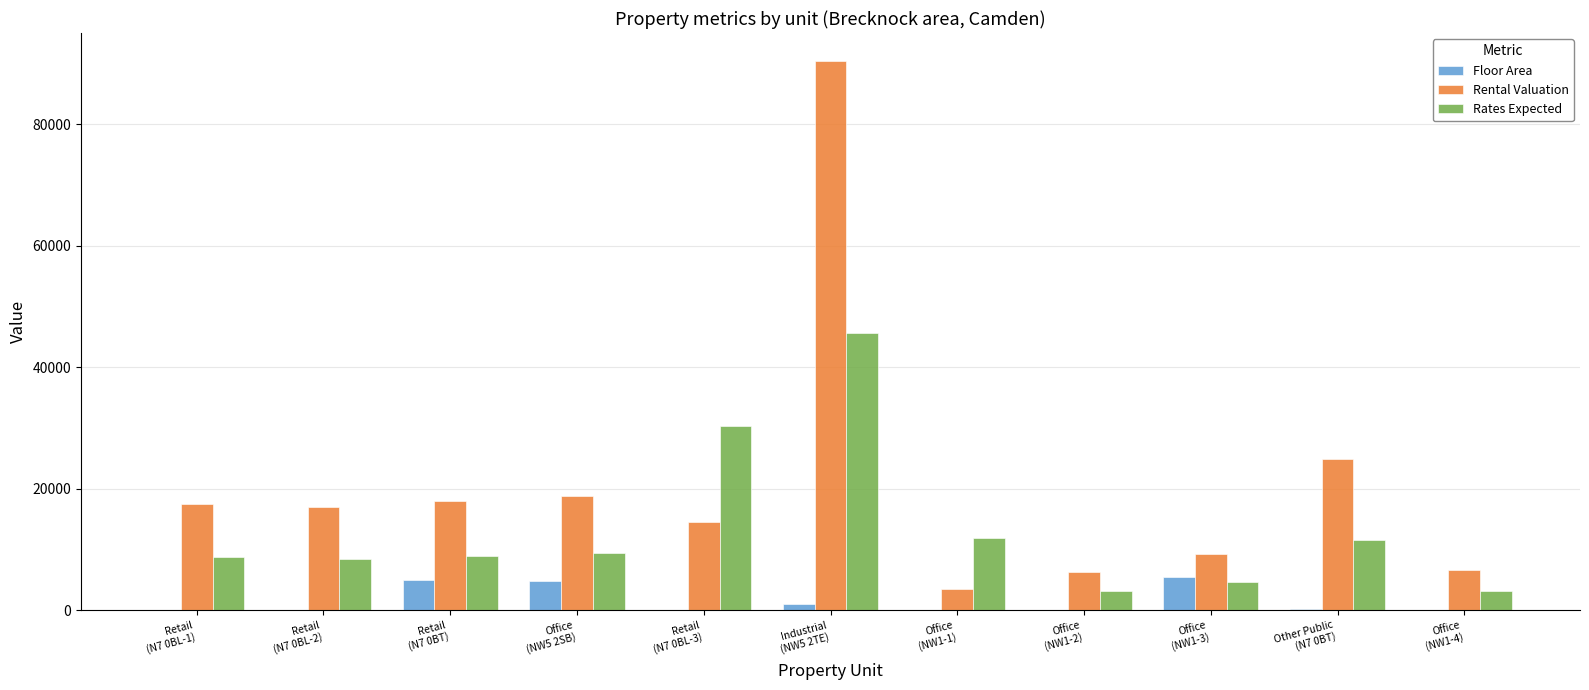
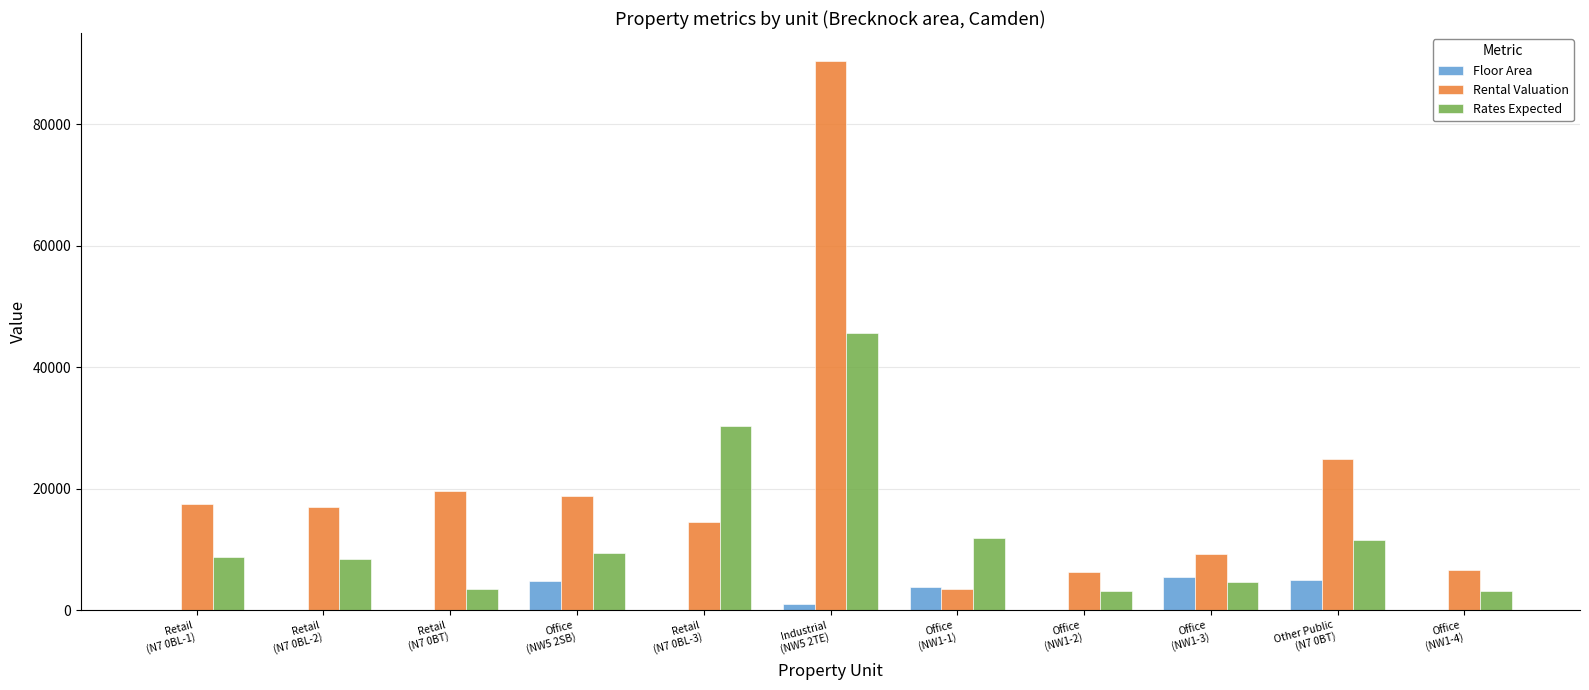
Floor Area, Retail (N7 0BT): 5000 -> 0
Rental Valuation, Retail (N7 0BT): 18000 -> 20000
Rates Expected, Retail (N7 0BT): 9000 -> 3000
Floor Area, Office (NW1-1): 0 -> 4000
Floor Area, Other Public (N7 0BT): 0 -> 5000
